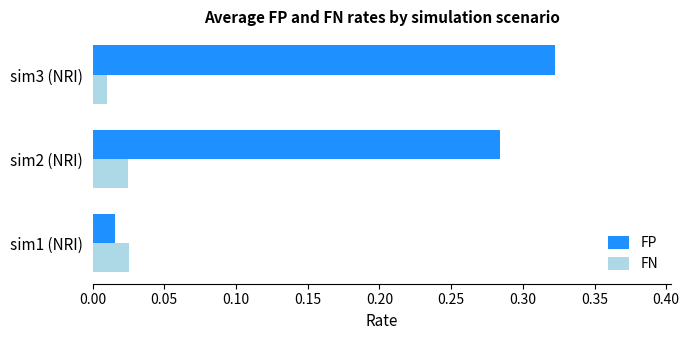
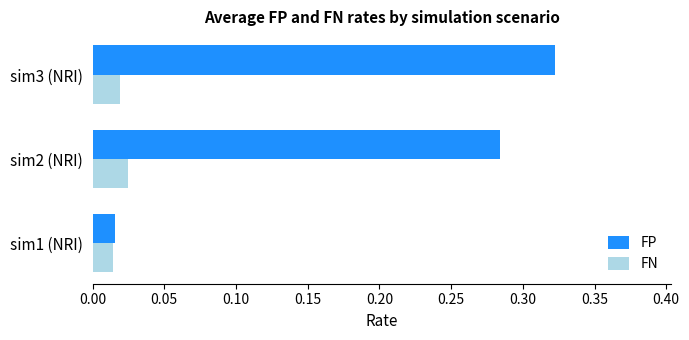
FN, sim3 (NRI): 0.010 -> 0.019
FN, sim1 (NRI): 0.025 -> 0.014
